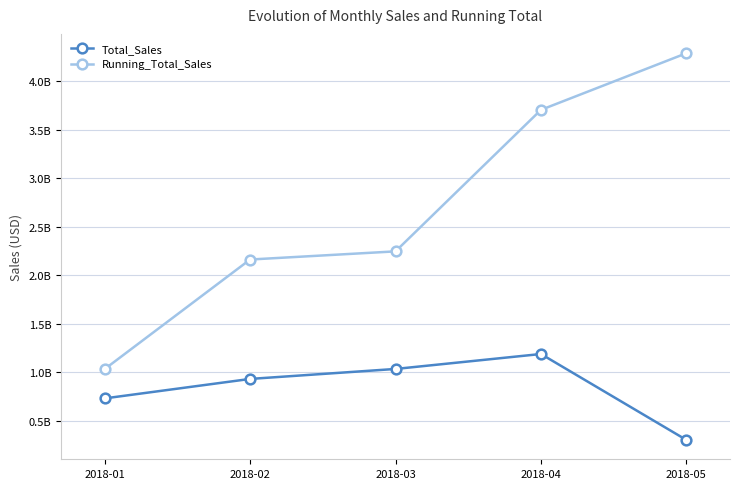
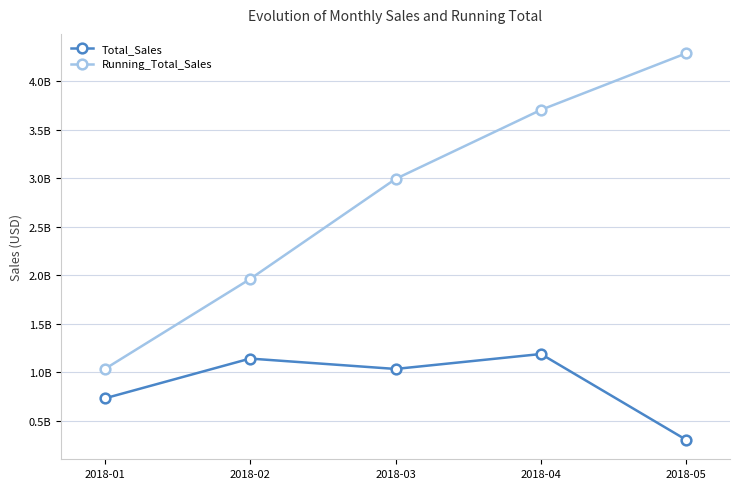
Total_Sales, 2018-02: 900000000 -> 1100000000
Running_Total_Sales, 2018-02: 2200000000 -> 2000000000
Running_Total_Sales, 2018-03: 2200000000 -> 3000000000
